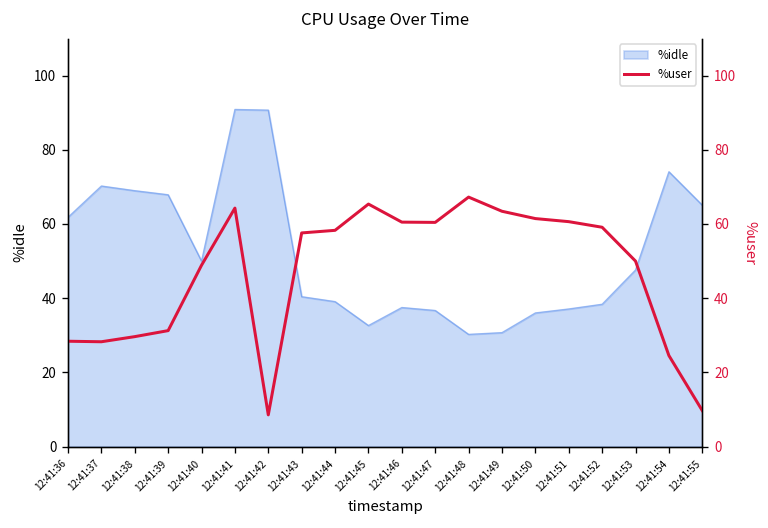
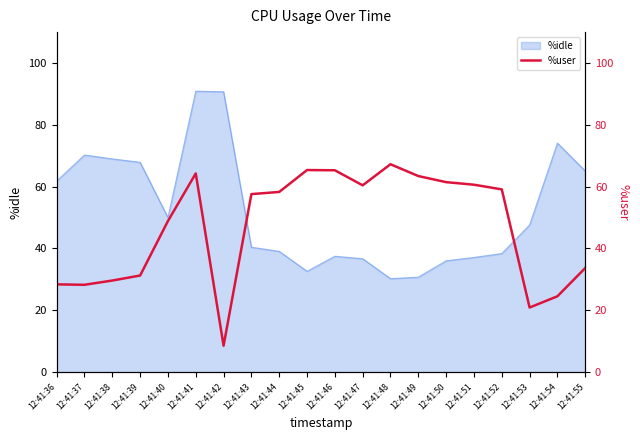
%user, 12:41:46: 61 -> 65
%user, 12:41:53: 50 -> 21
%user, 12:41:55: 10 -> 34
